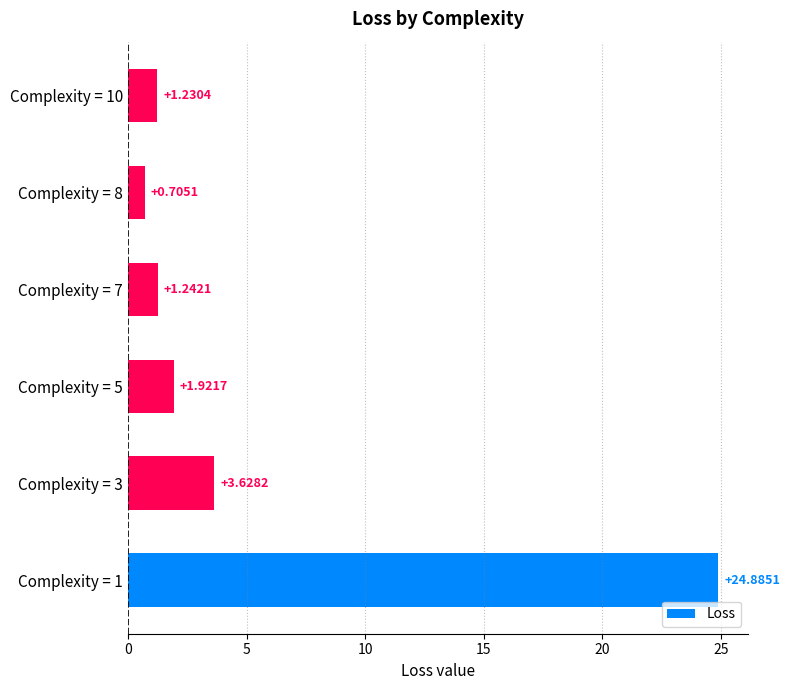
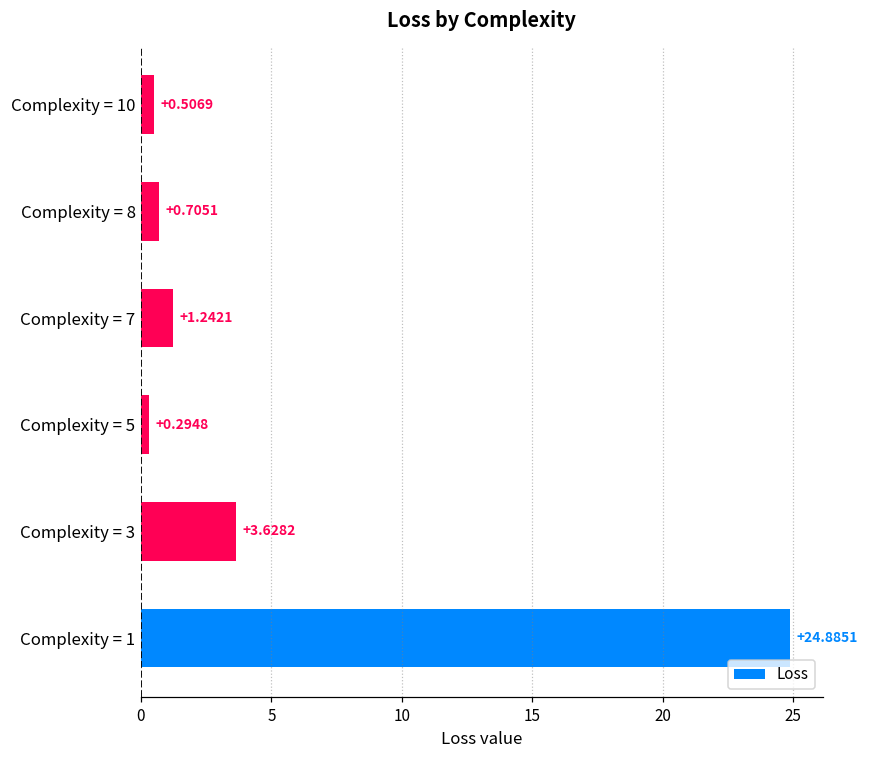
Complexity = 10: +1.2304 -> +0.5069
Complexity = 5: +1.9217 -> +0.2948
